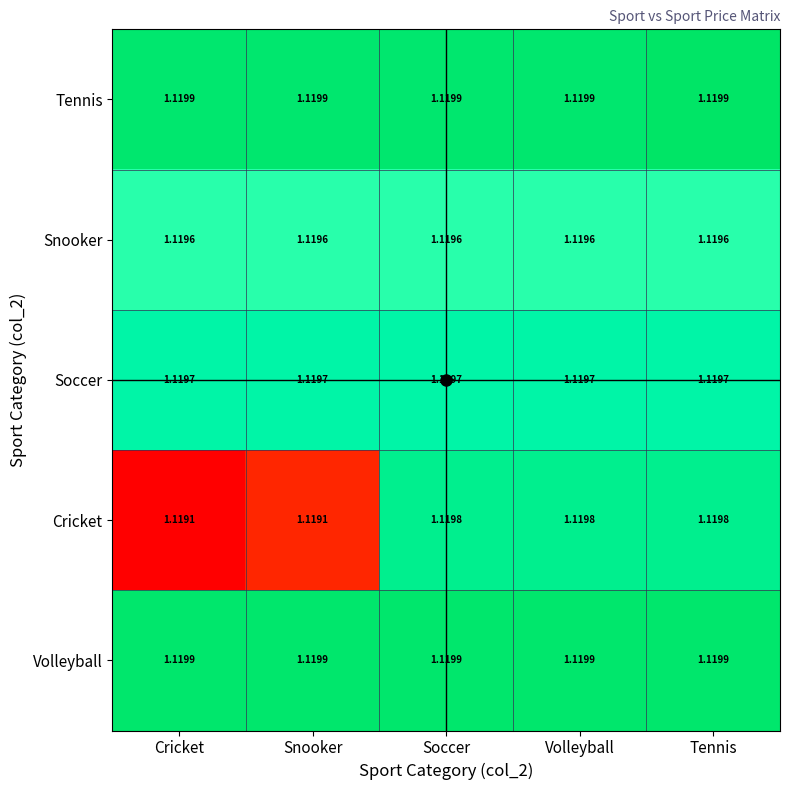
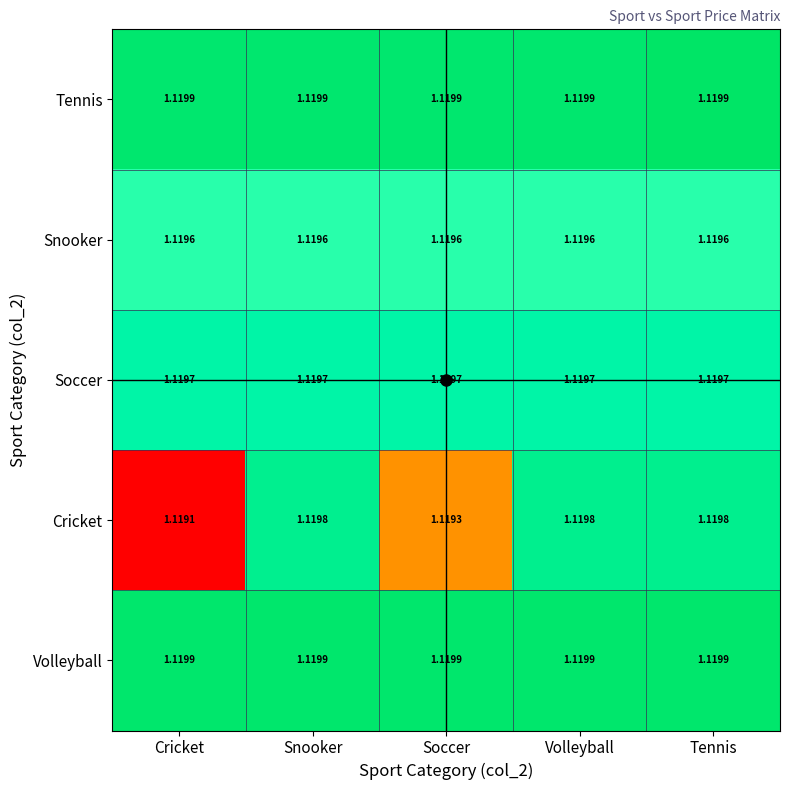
Cricket, Snooker: 1.1191 -> 1.1198
Cricket, Soccer: 1.1198 -> 1.1193
